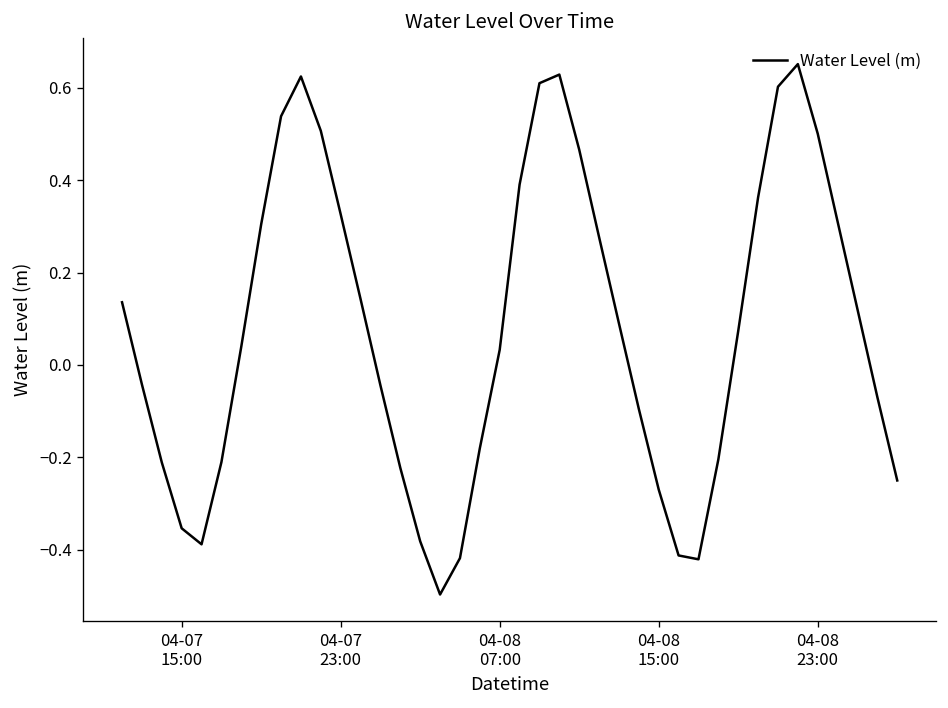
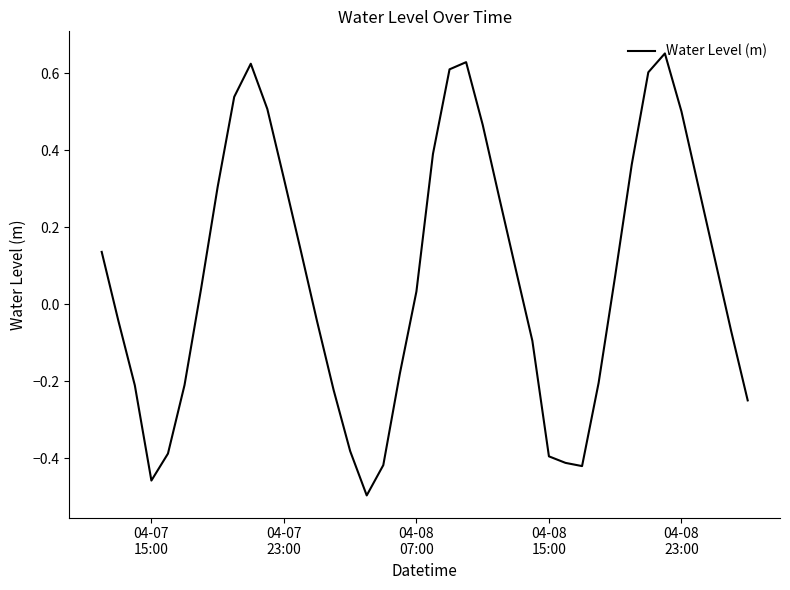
04-07 15:00: -0.35 -> -0.46
04-08 15:00: -0.27 -> -0.40
